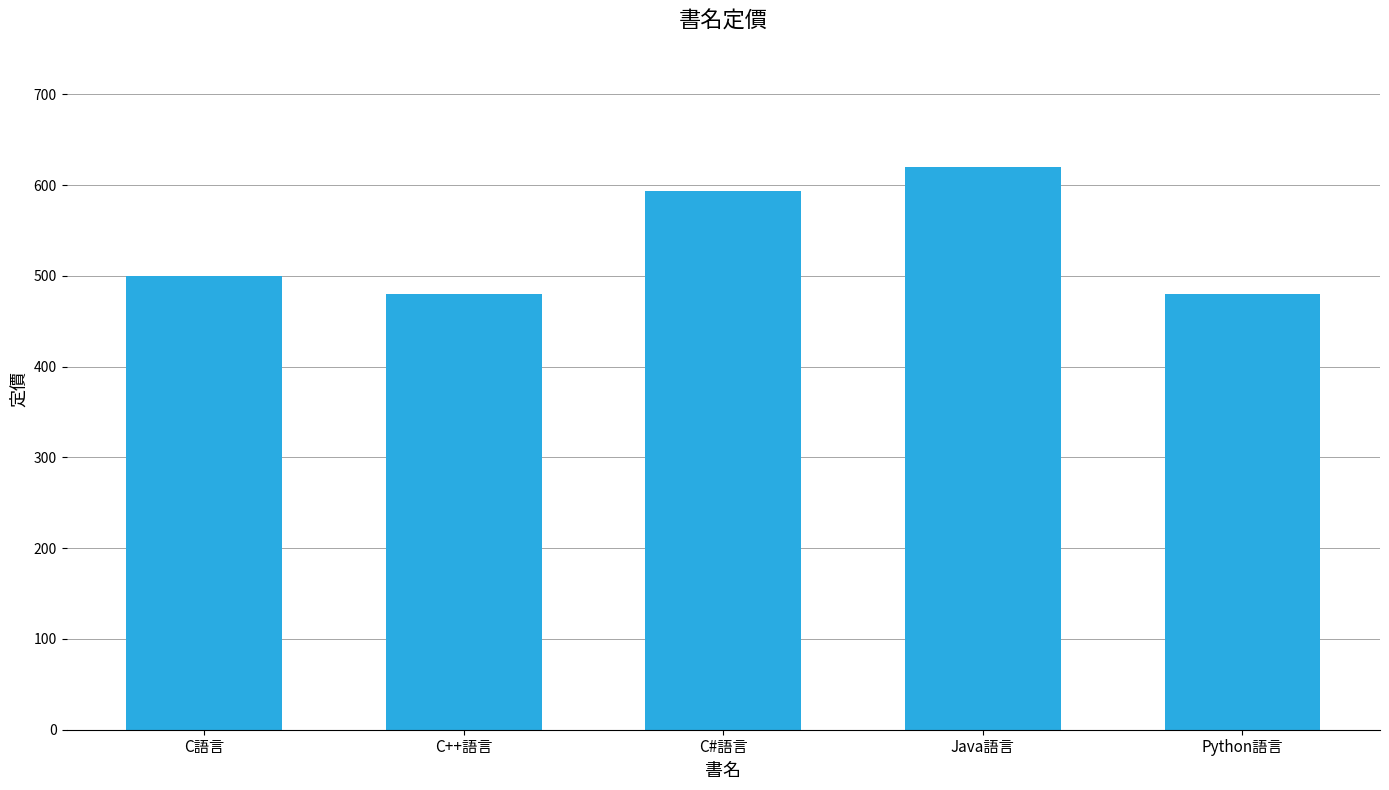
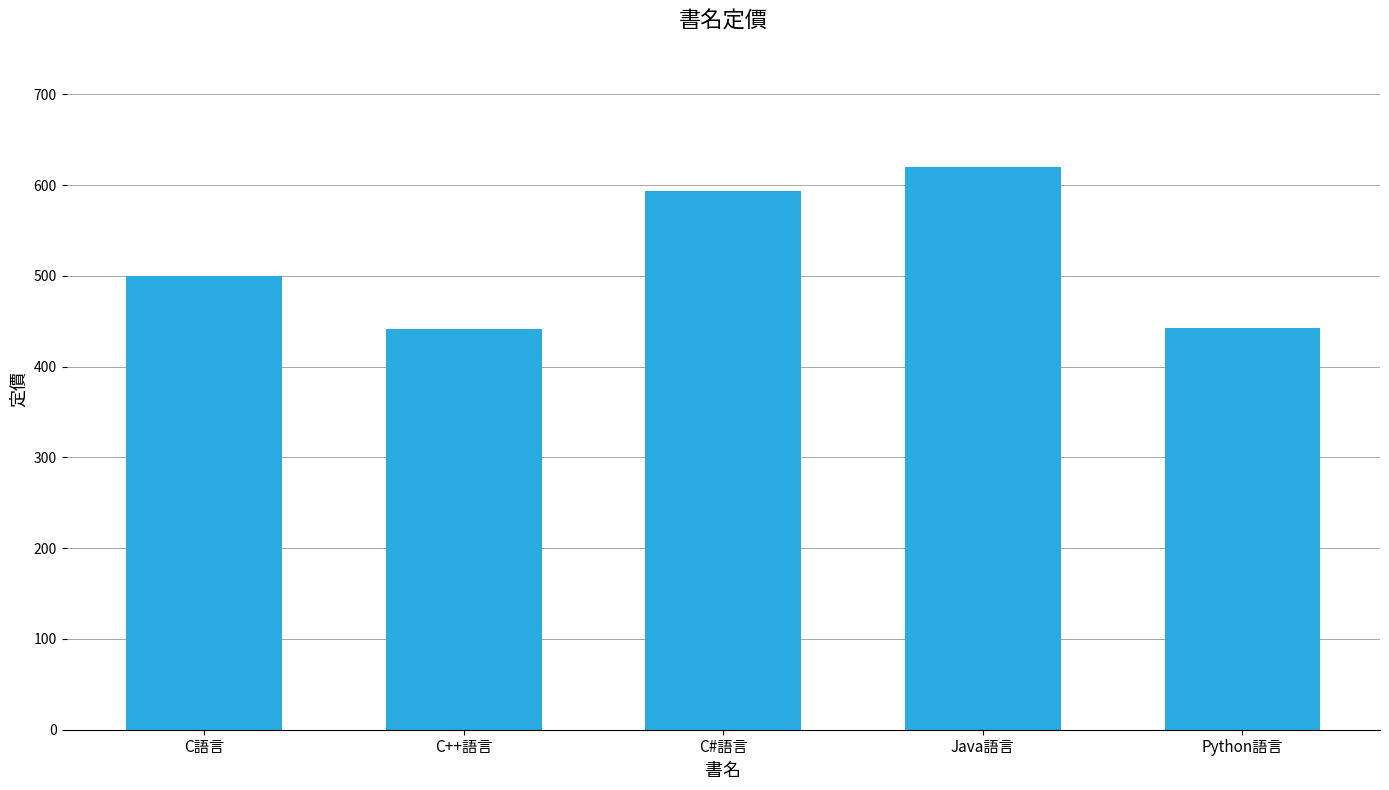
C++語言: 480 -> 440
Python語言: 480 -> 440
